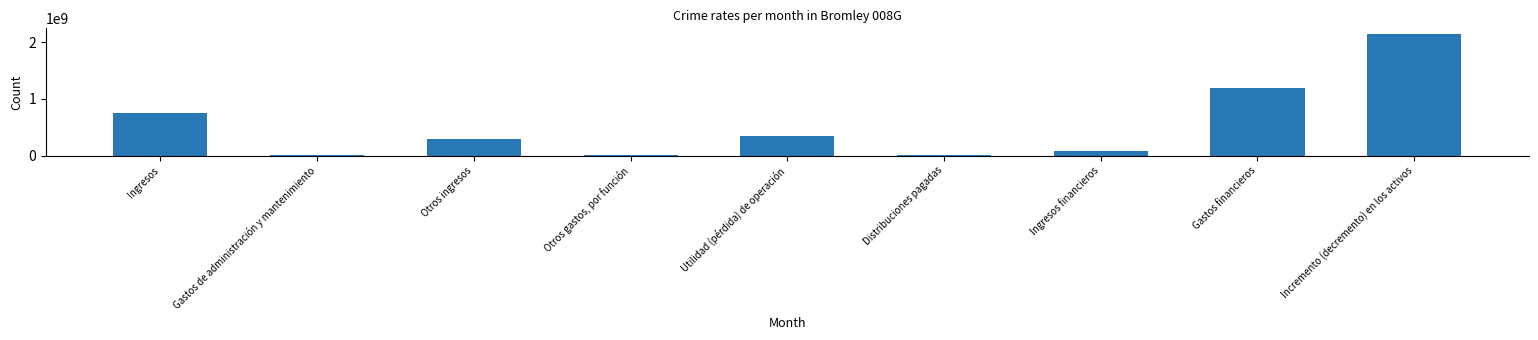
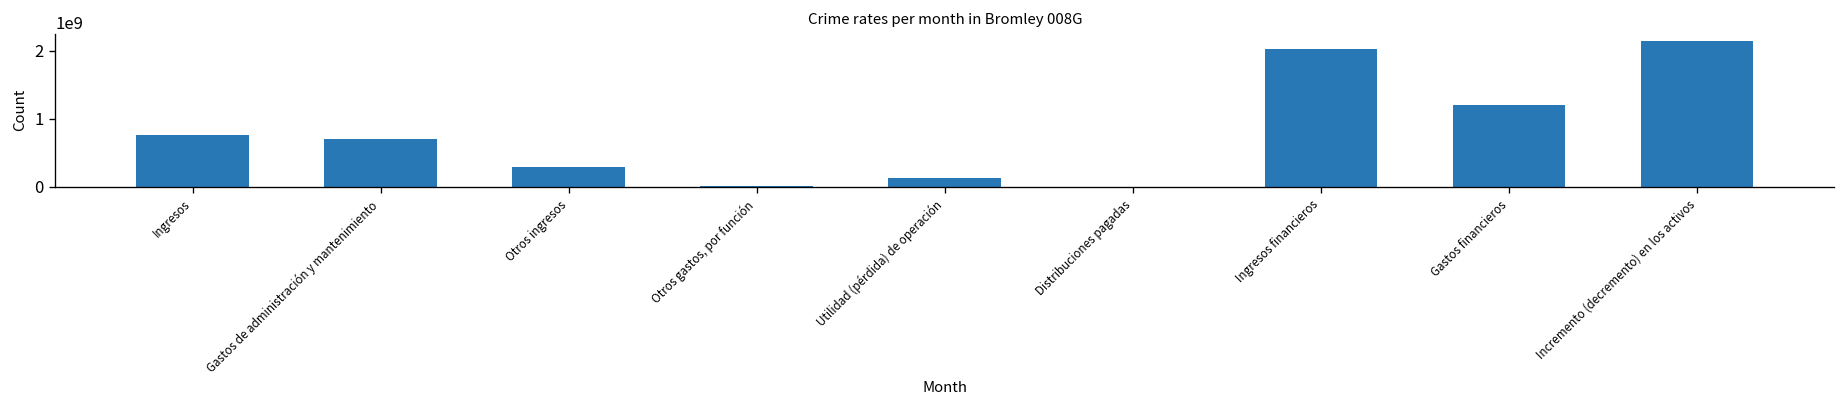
Gastos de administración y mantenimiento: 0 -> 700000000
Utilidad (pérdida) de operación: 300000000 -> 100000000
Ingresos financieros: 100000000 -> 2000000000
